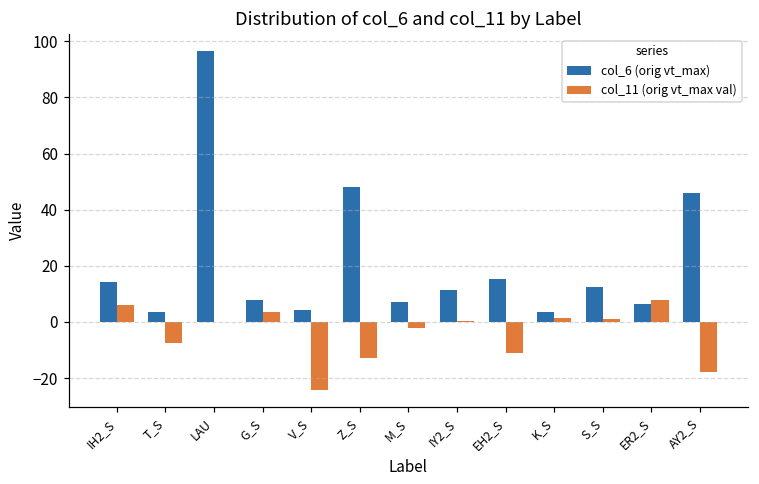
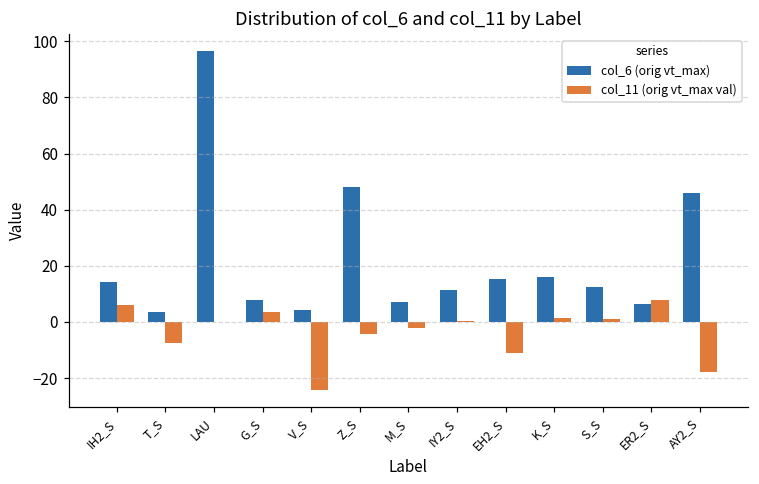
col_11 (orig vt_max val), Z_S: -13 -> -4
col_6 (orig vt_max), K_S: 4 -> 16
